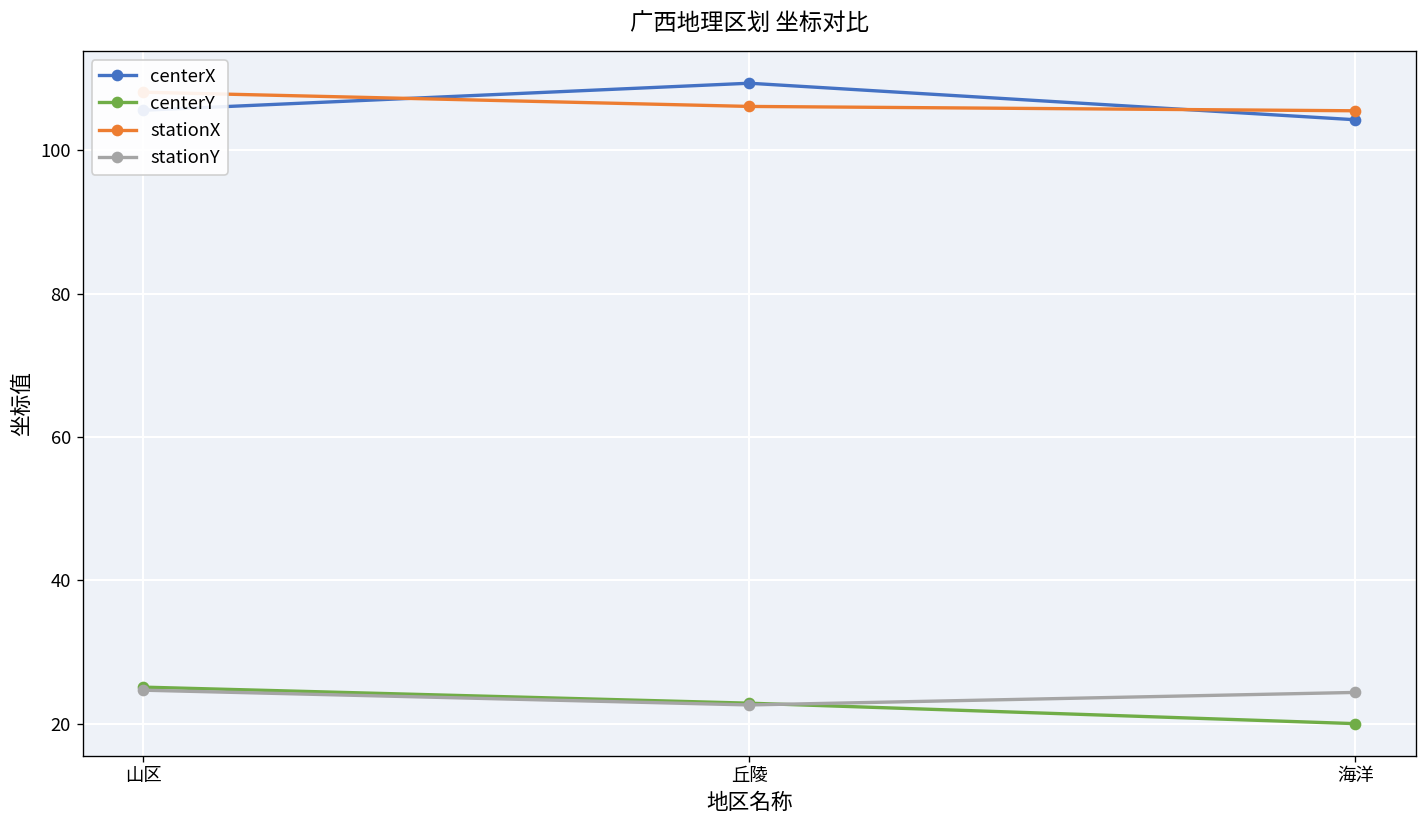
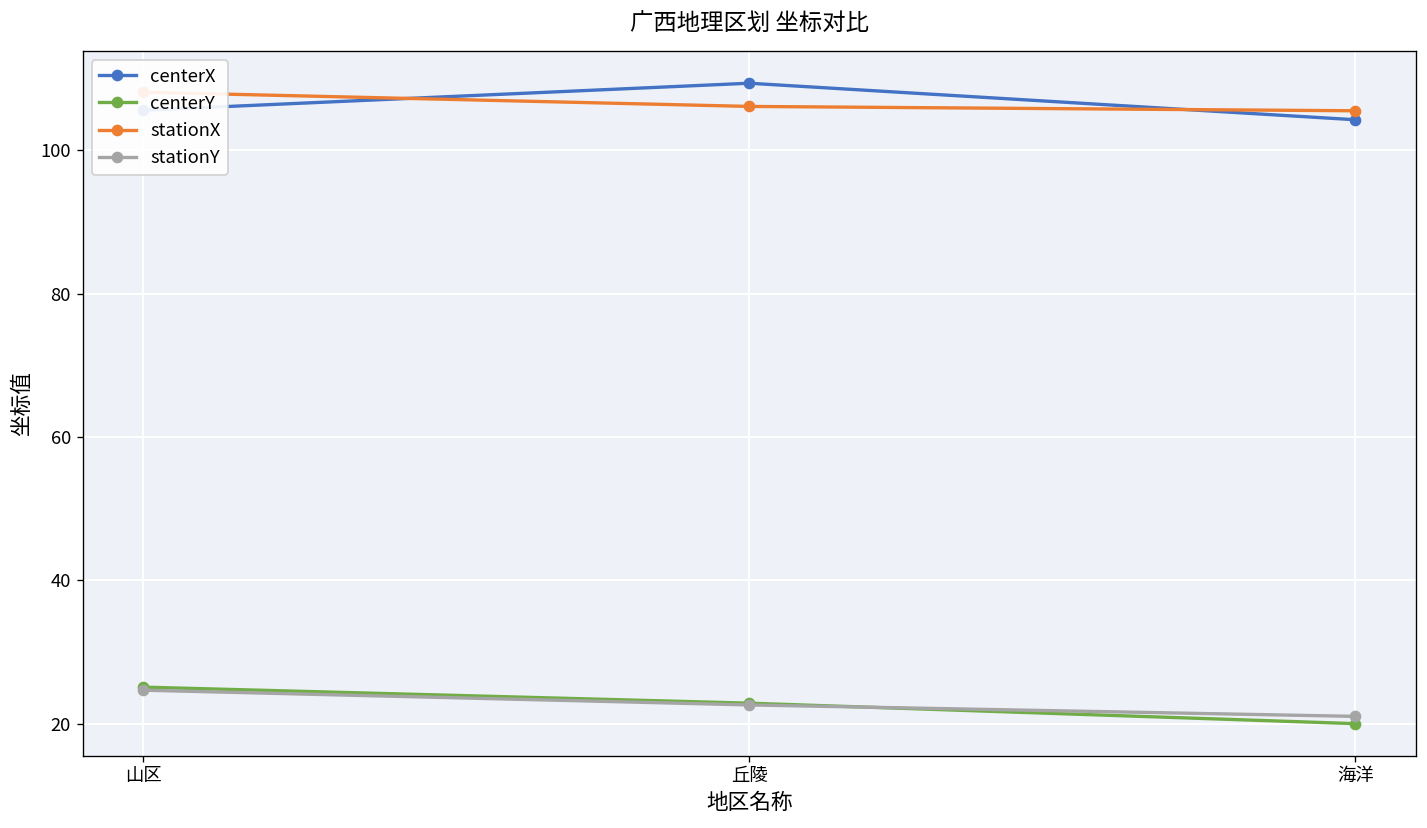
stationY, 海洋: 24 -> 21
